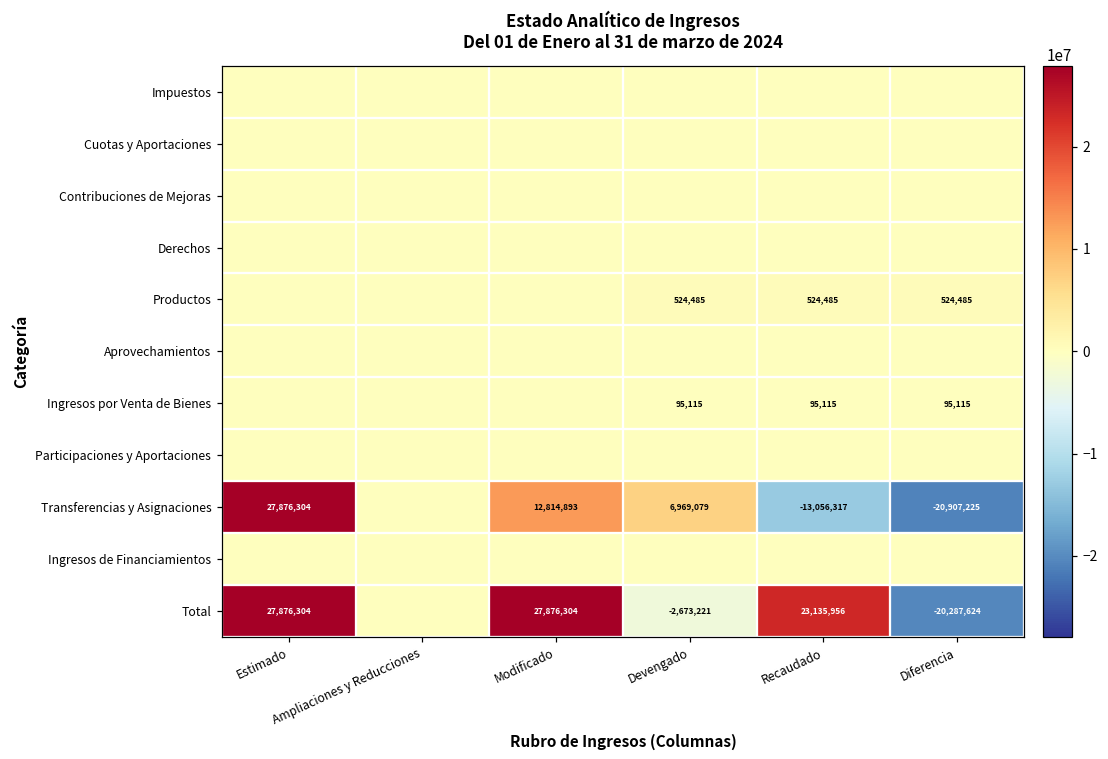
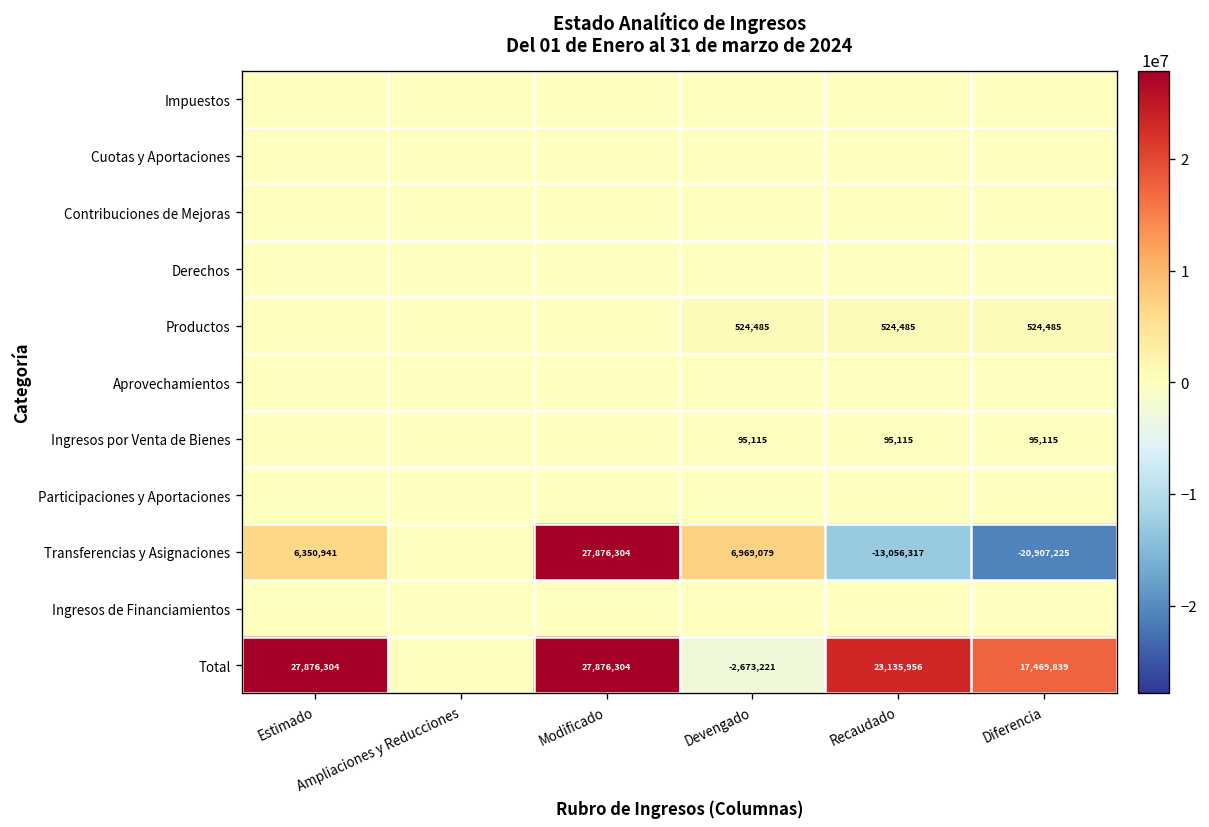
Transferencias y Asignaciones, Estimado: 27,876,304 -> 6,350,941
Transferencias y Asignaciones, Modificado: 12,814,893 -> 27,876,304
Total, Diferencia: -20,287,624 -> 17,469,839
